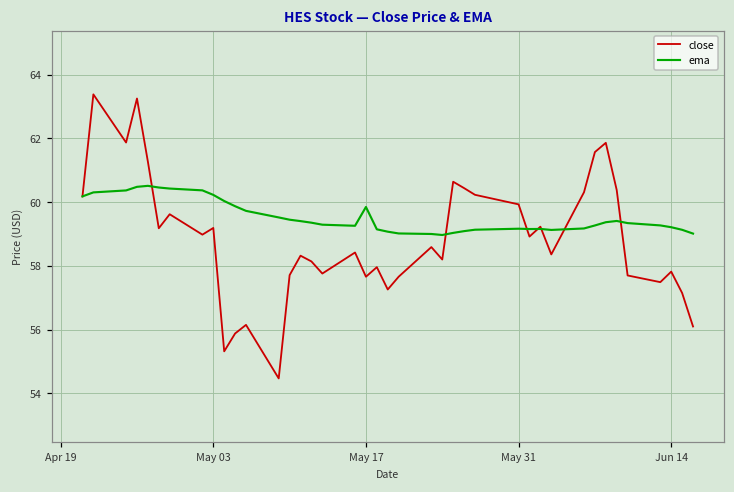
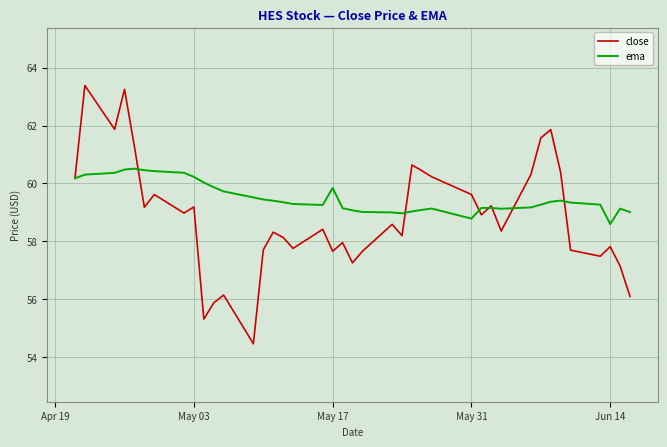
close, May 31: 59.9 -> 59.6
ema, May 31: 59.2 -> 58.8
ema, Jun 14: 59.2 -> 58.6
